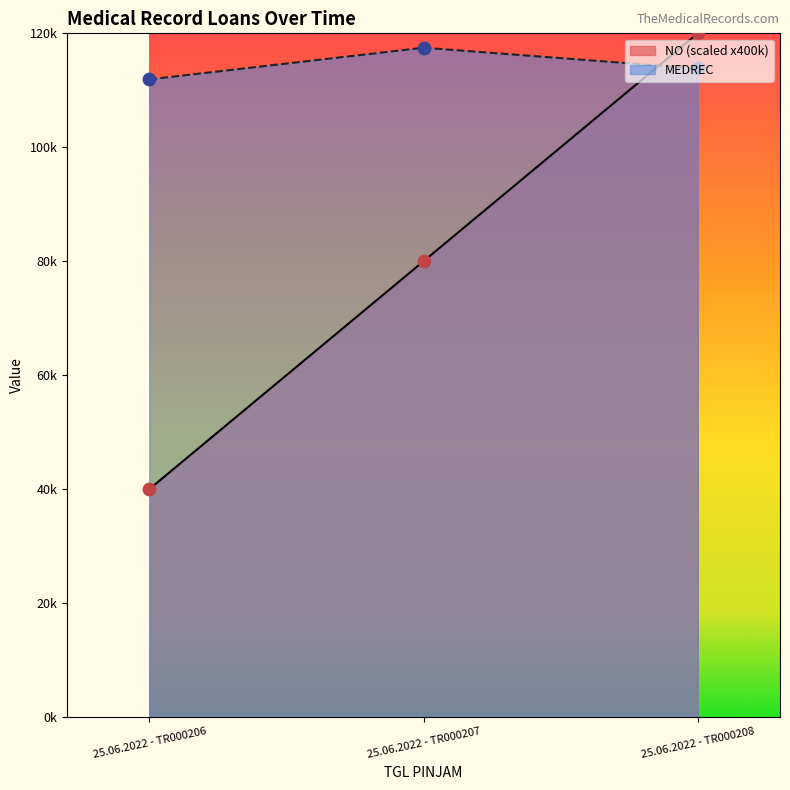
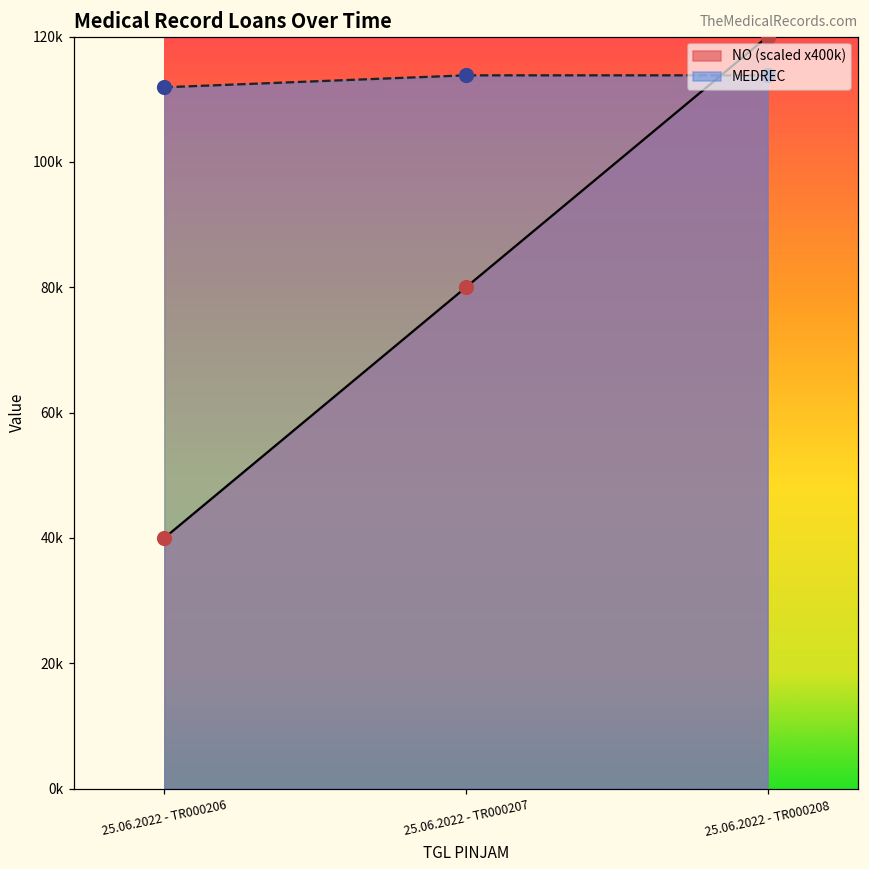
MEDREC, 25.06.2022 - TR000207: 117000 -> 114000
